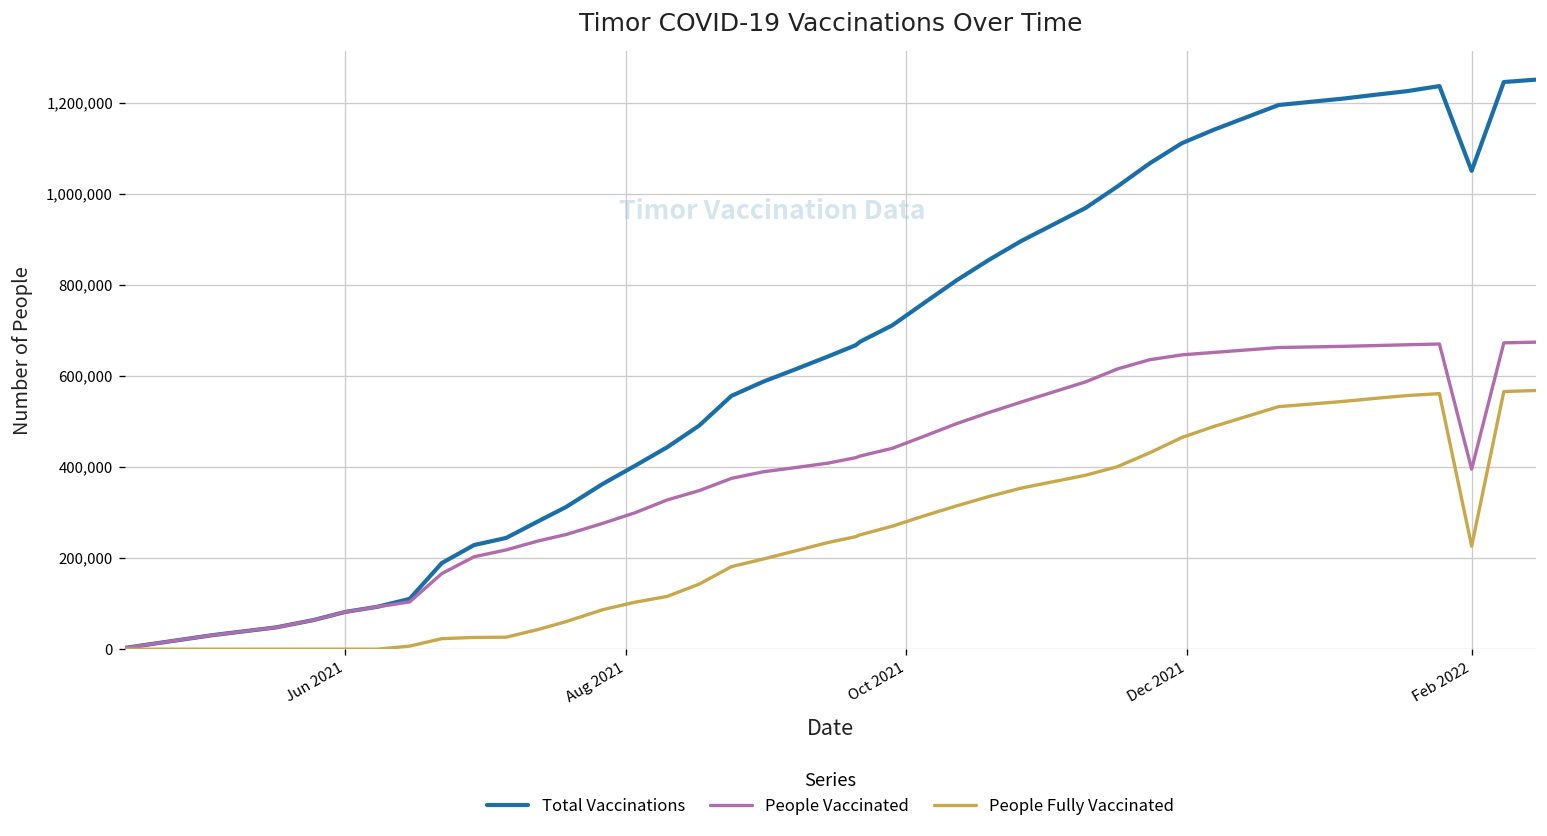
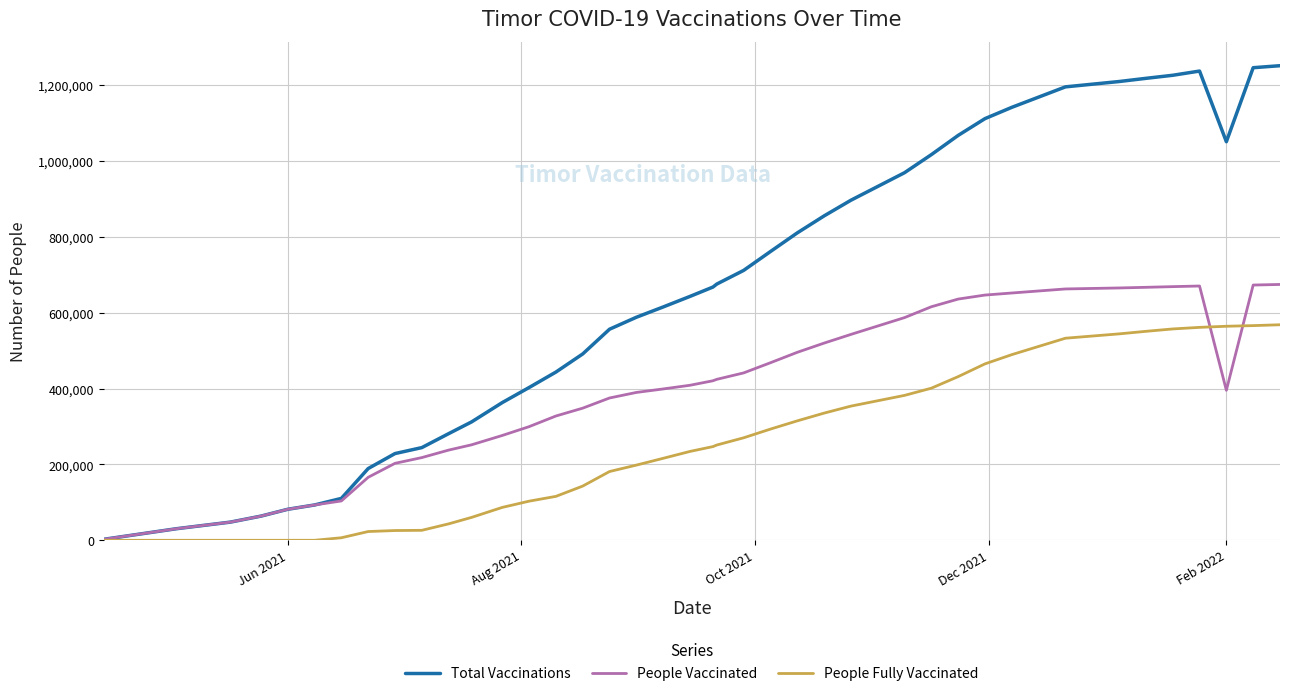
People Fully Vaccinated, Feb 2022: 230,000 -> 560,000
